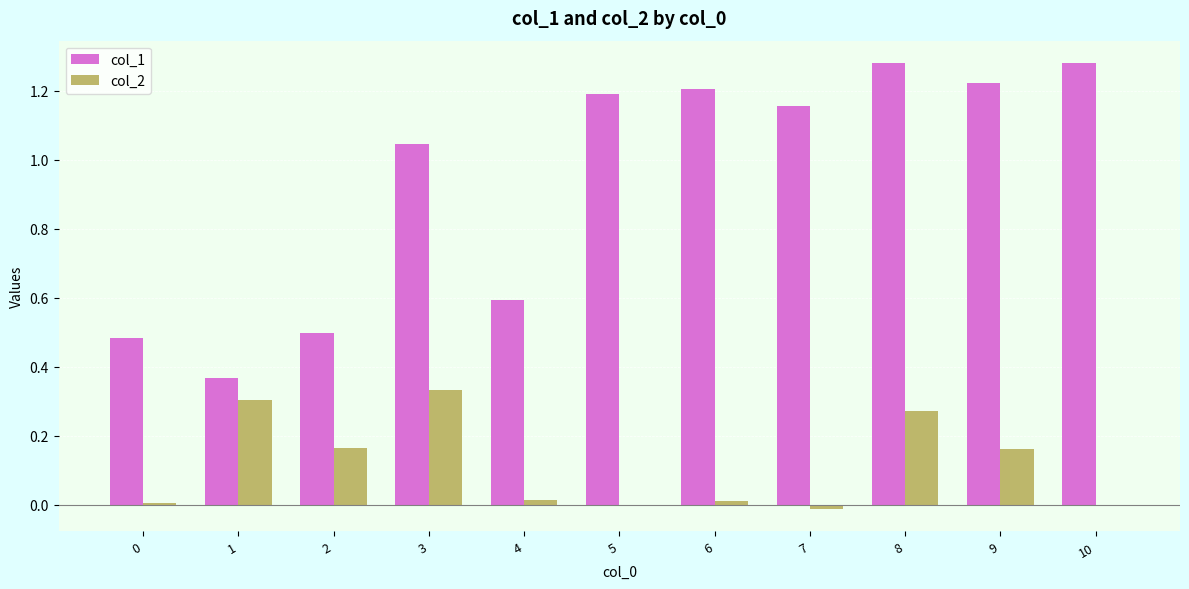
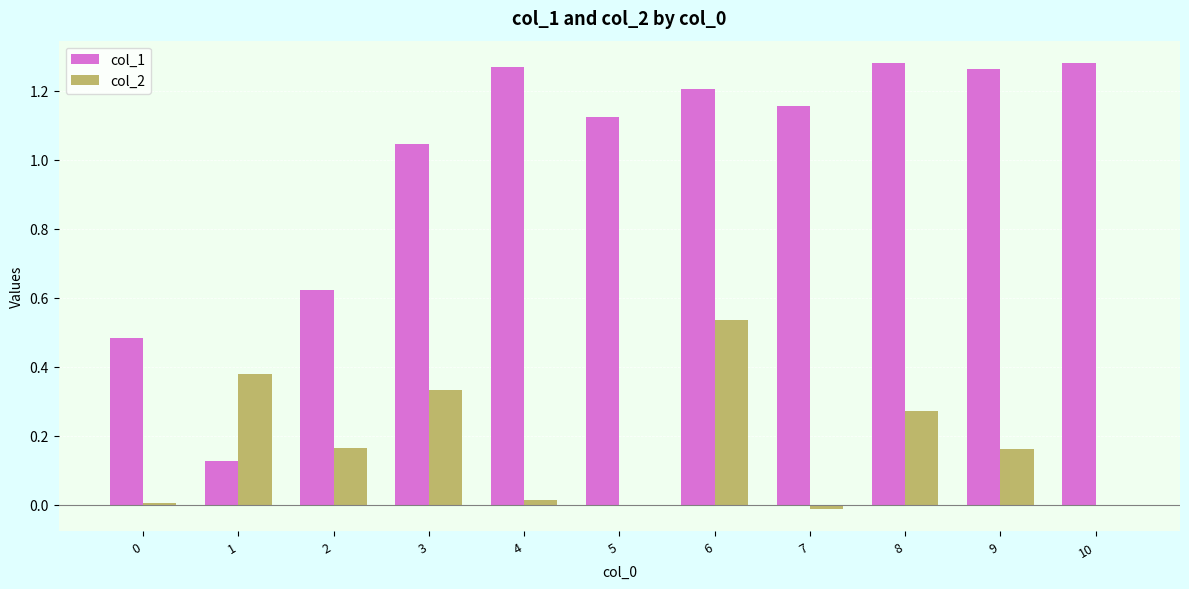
col_1, 1: 0.37 -> 0.13
col_2, 1: 0.30 -> 0.38
col_1, 2: 0.50 -> 0.62
col_1, 4: 0.59 -> 1.27
col_1, 5: 1.19 -> 1.12
col_2, 6: 0.01 -> 0.54
col_1, 9: 1.22 -> 1.26
